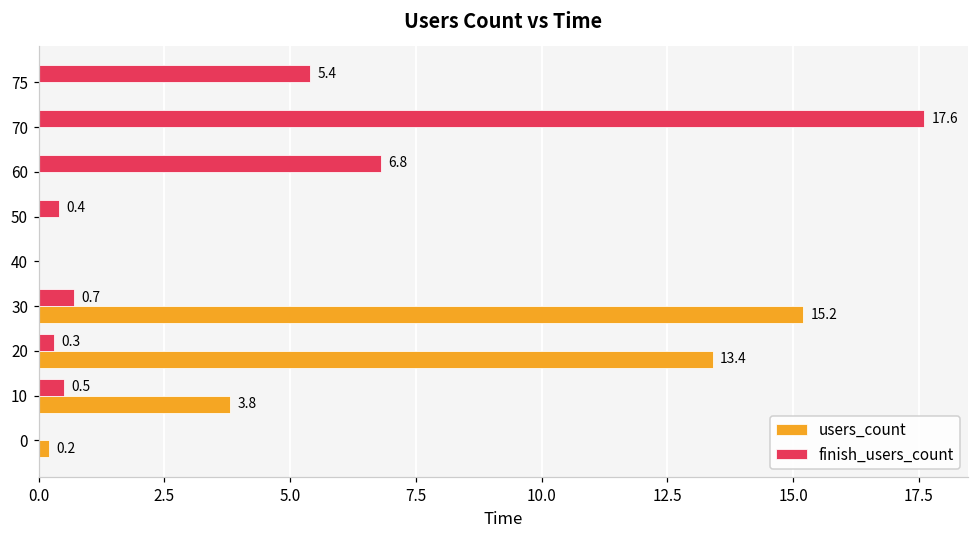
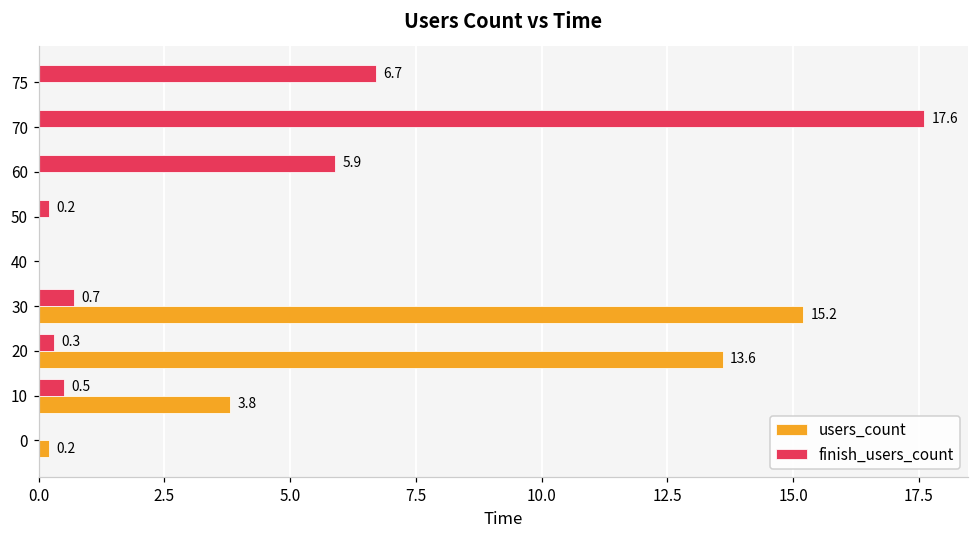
finish_users_count, 75: 5.4 -> 6.7
finish_users_count, 60: 6.8 -> 5.9
finish_users_count, 50: 0.4 -> 0.2
users_count, 20: 13.4 -> 13.6
